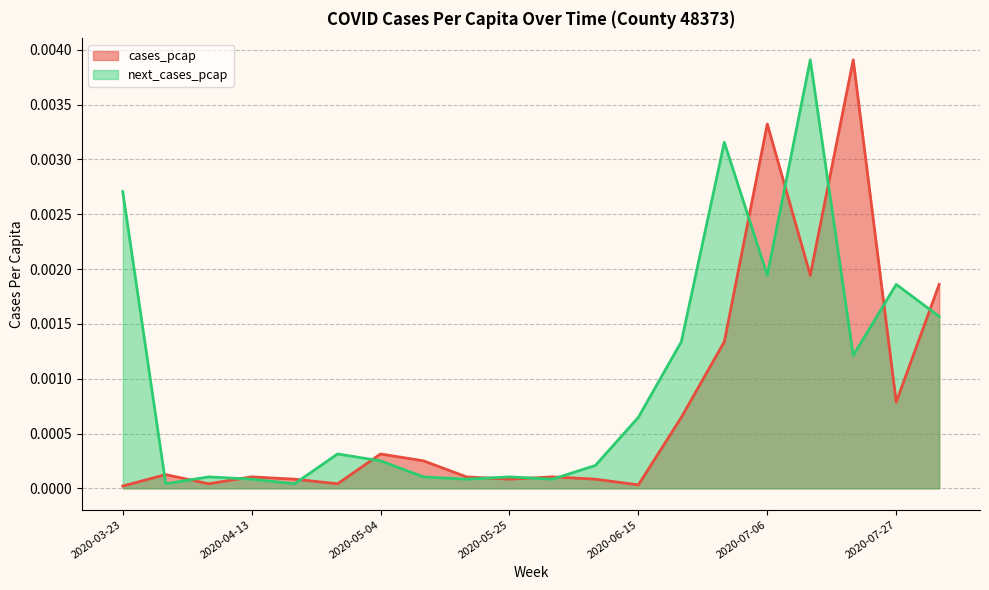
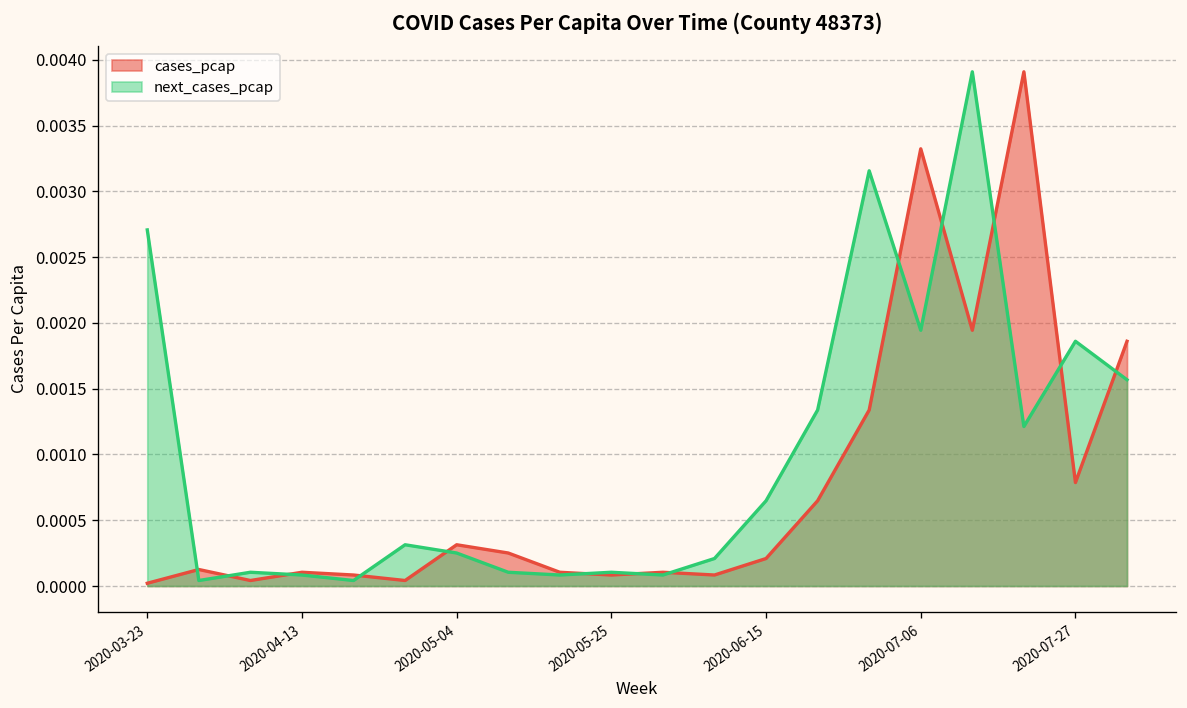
cases_pcap, 2020-06-15: 0.00003 -> 0.00021
